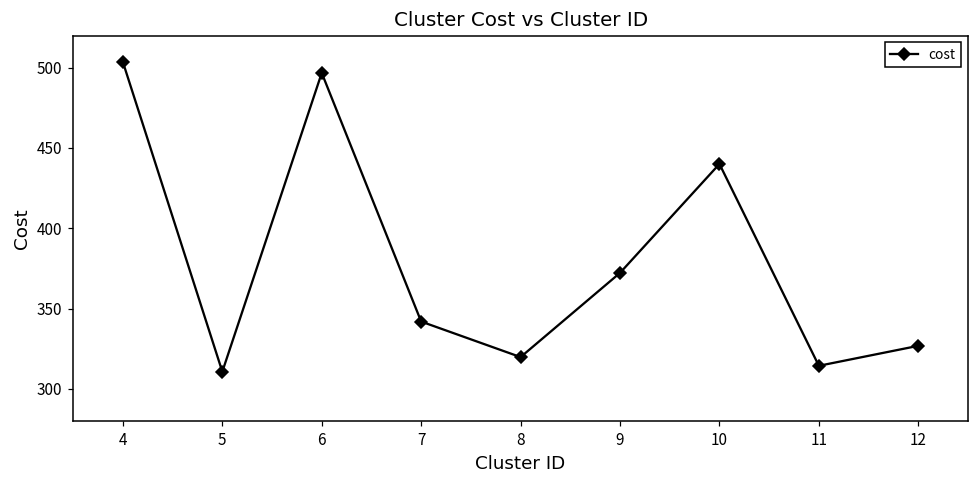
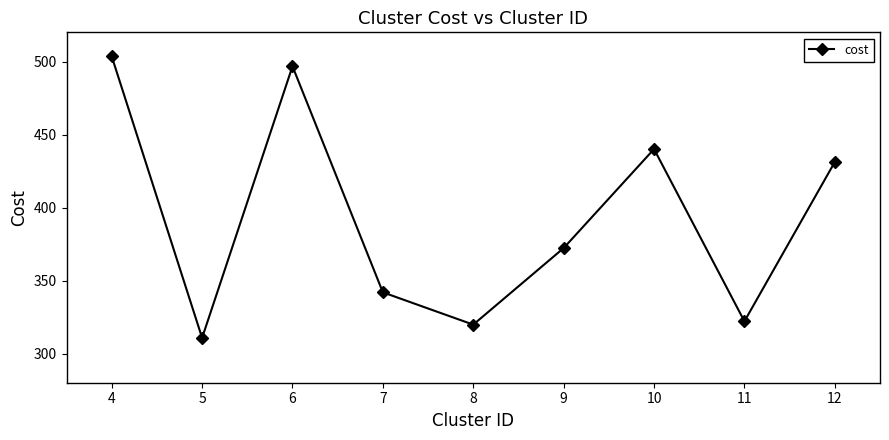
11: 314 -> 322
12: 327 -> 431
